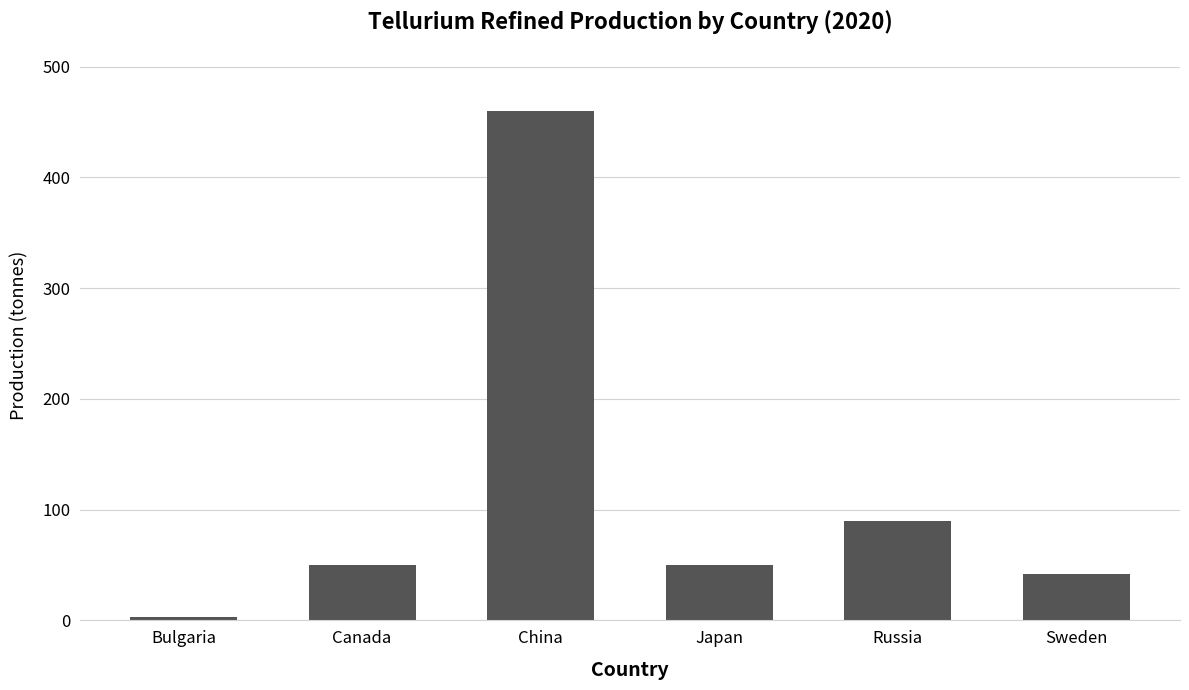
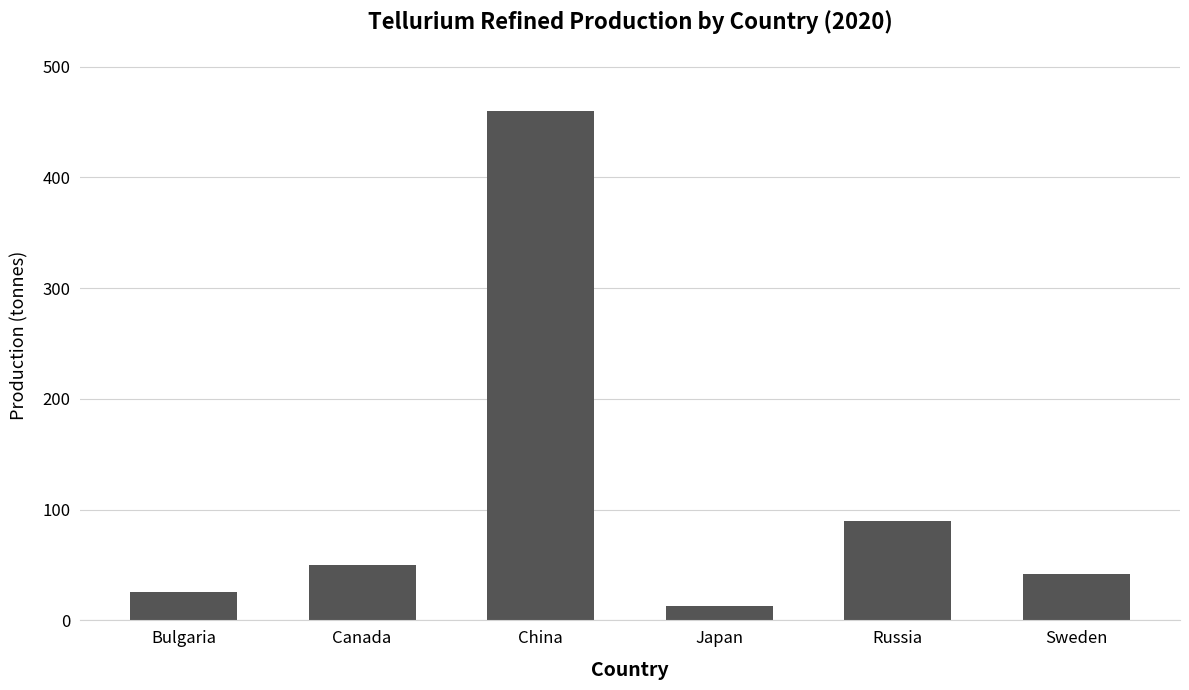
Bulgaria: 3 -> 25
Japan: 50 -> 13
